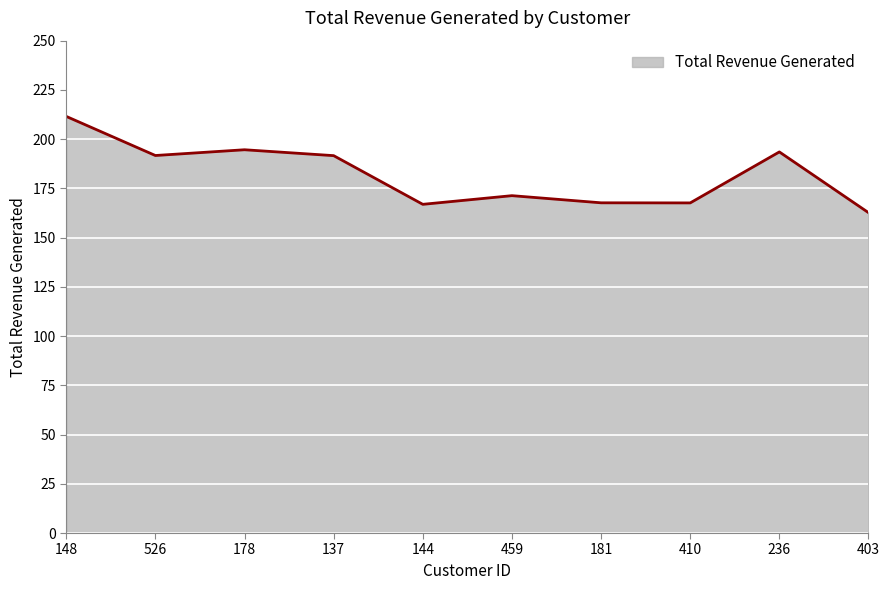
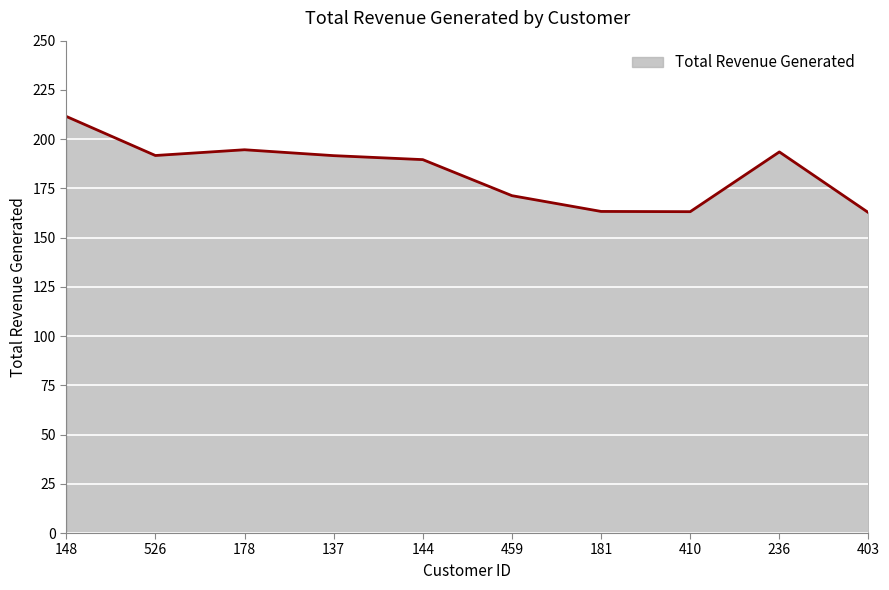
144: 167 -> 190
181: 168 -> 163
410: 168 -> 163
